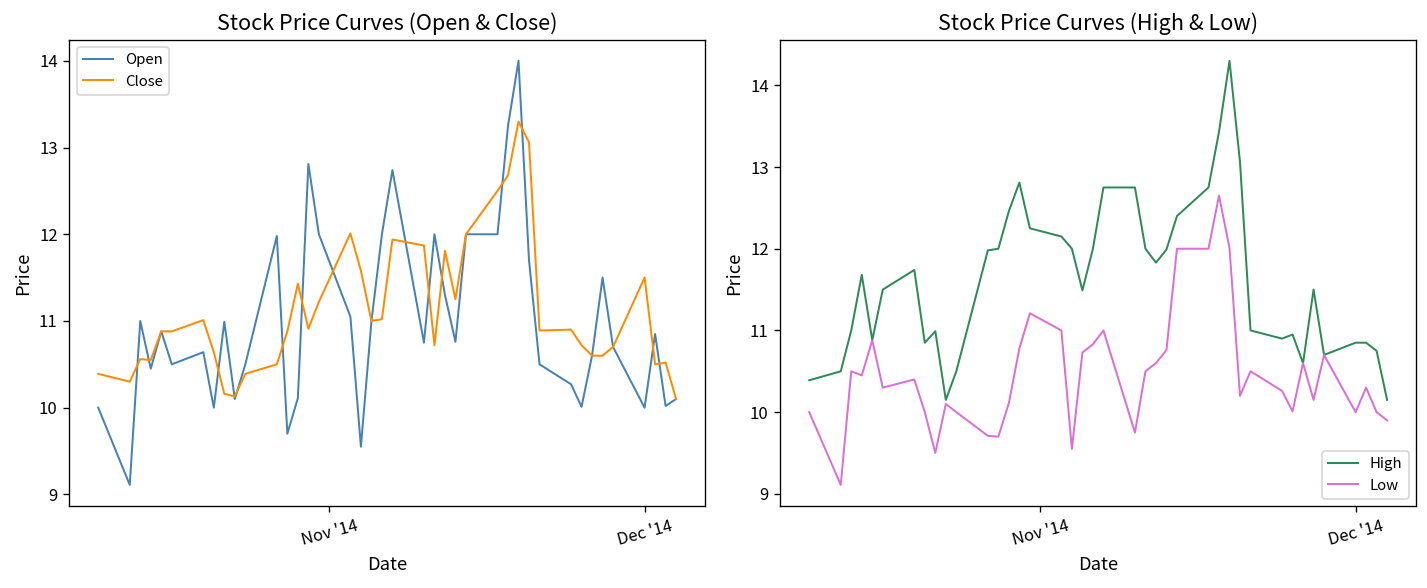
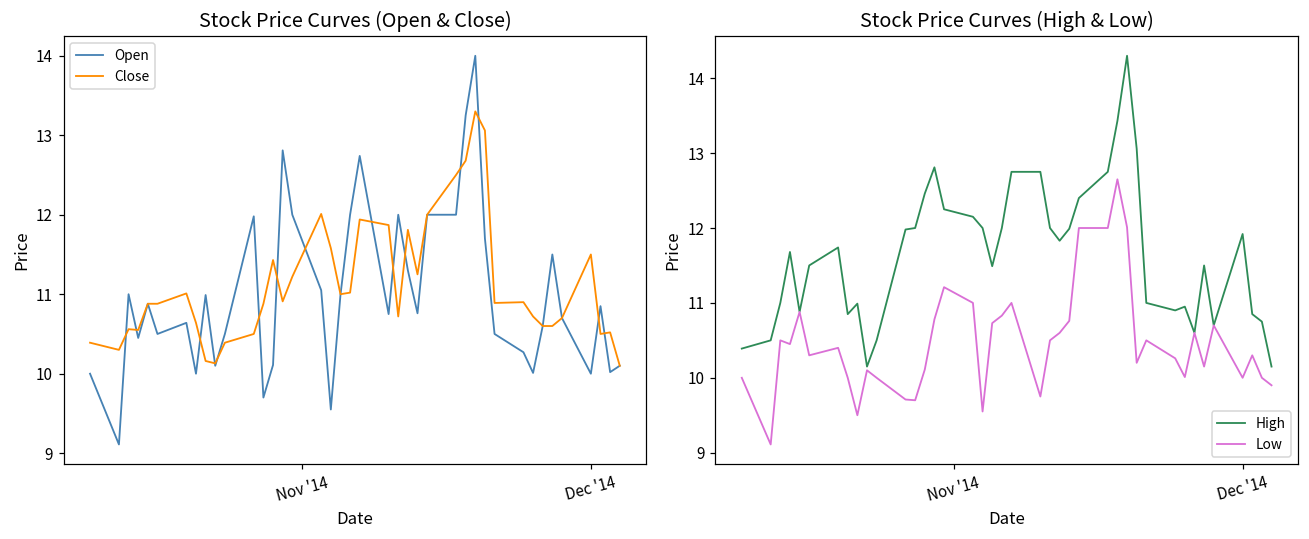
Stock Price Curves (High & Low), High, Dec '14: 10.9 -> 11.9
